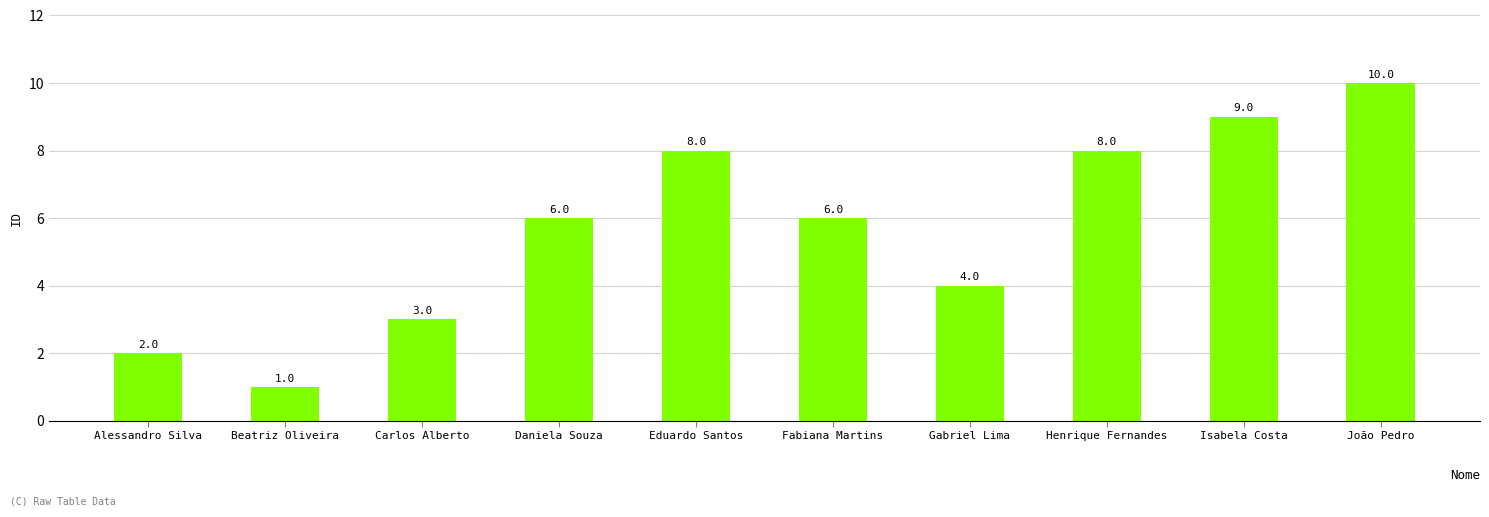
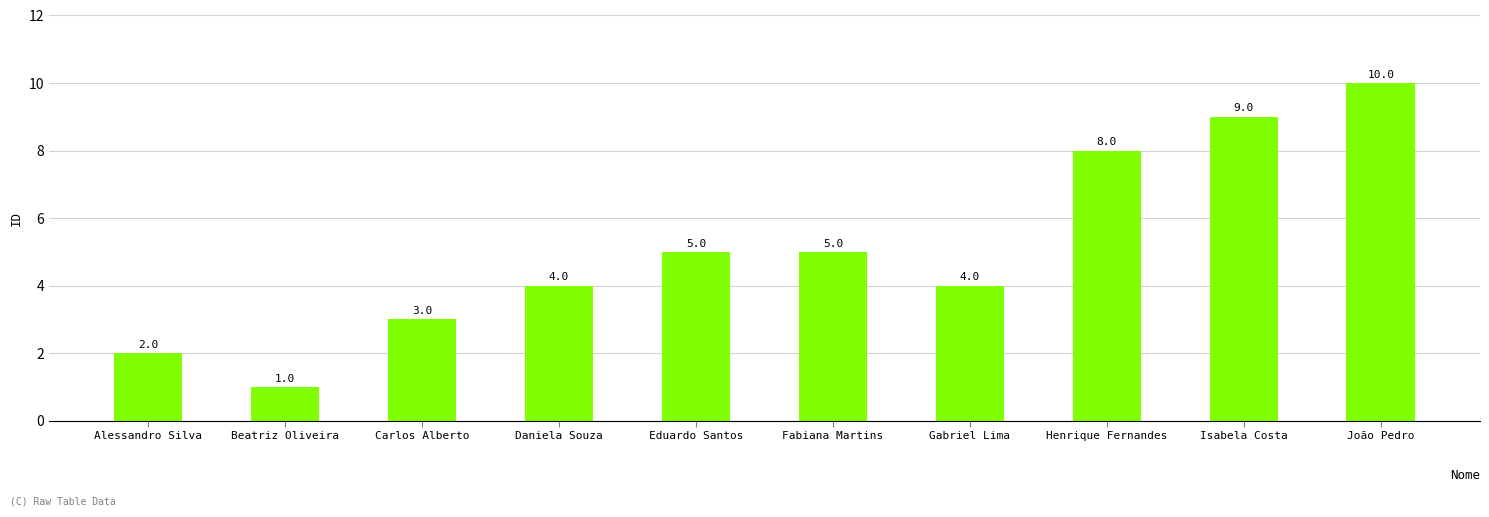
Daniela Souza: 6.0 -> 4.0
Eduardo Santos: 8.0 -> 5.0
Fabiana Martins: 6.0 -> 5.0
